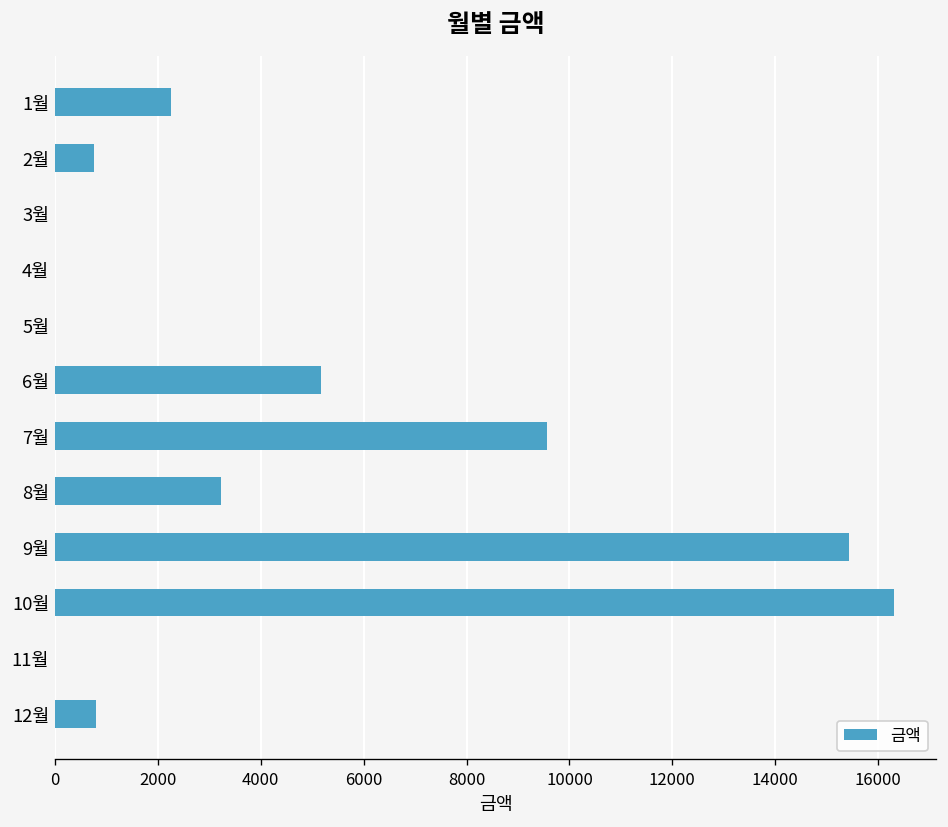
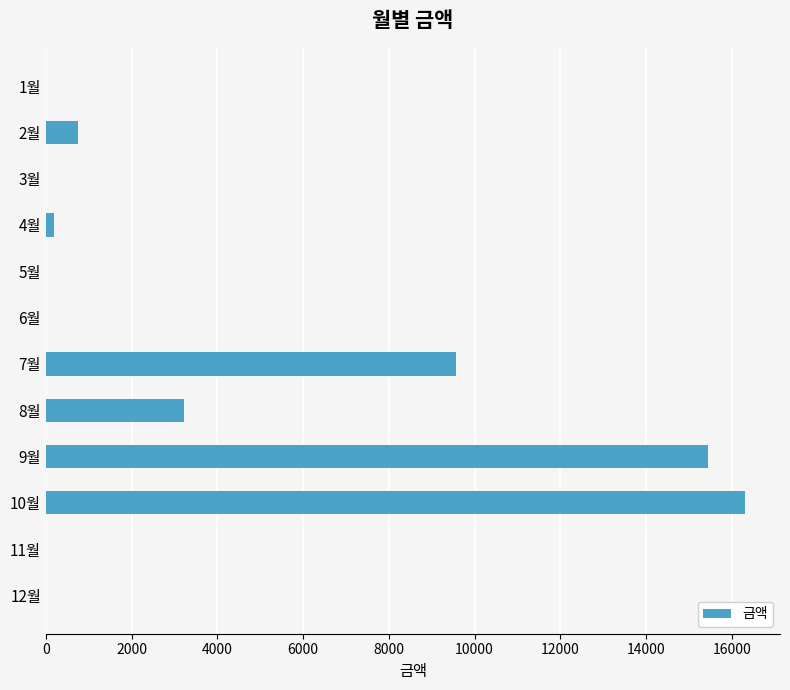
1월: 2300 -> 0
4월: 0 -> 200
6월: 5200 -> 0
12월: 800 -> 0
